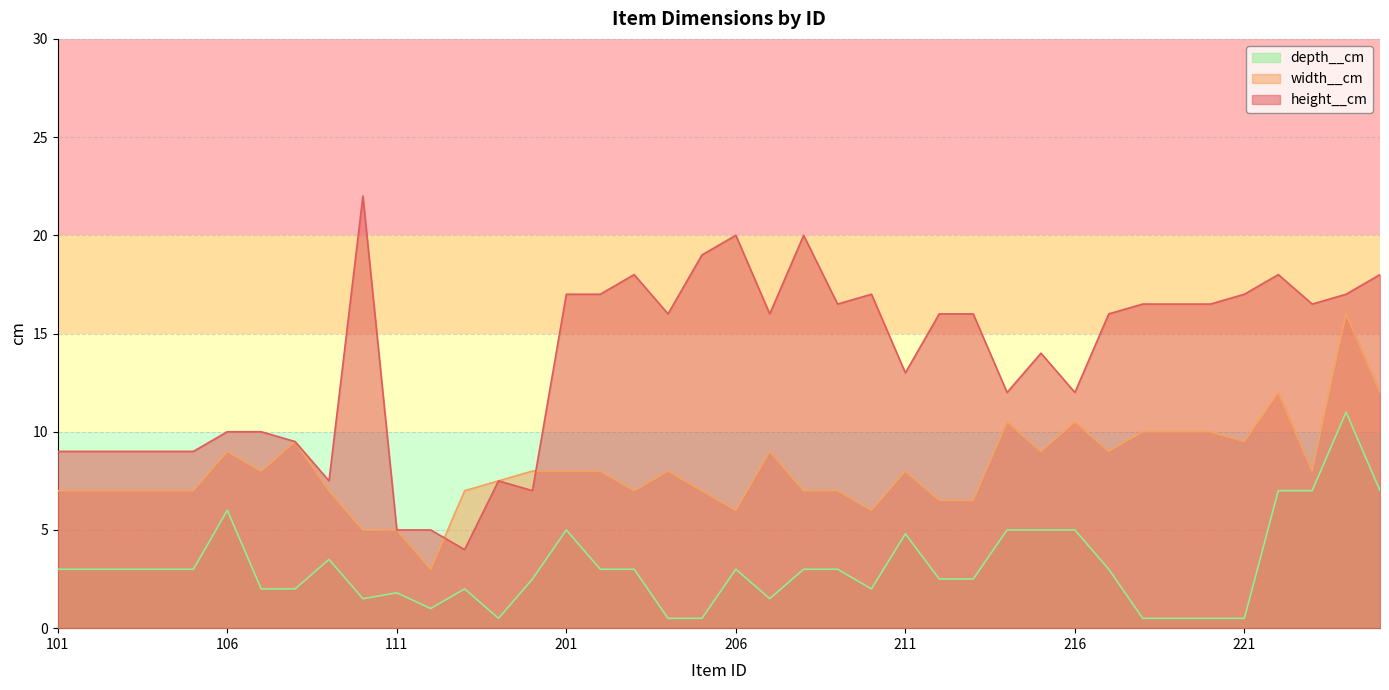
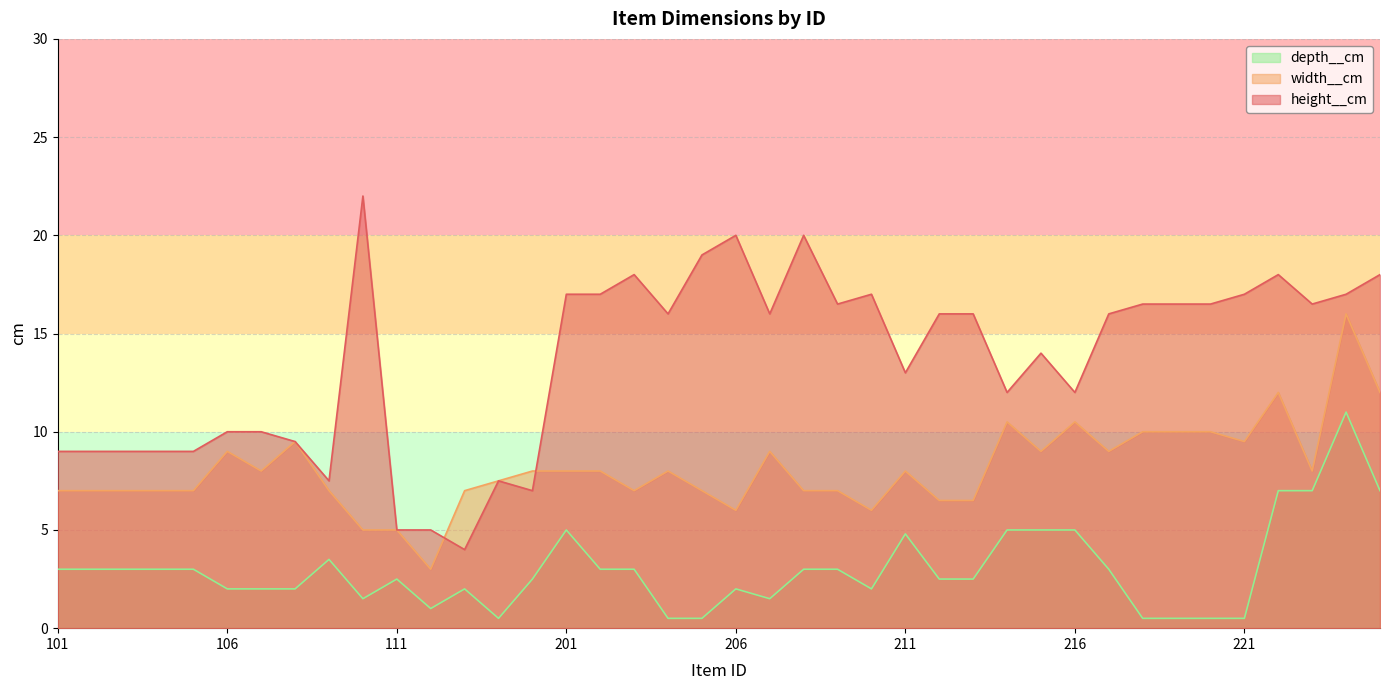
depth__cm, 106: 6 -> 2
depth__cm, 111: 1.8 -> 2.5
depth__cm, 206: 3 -> 2
